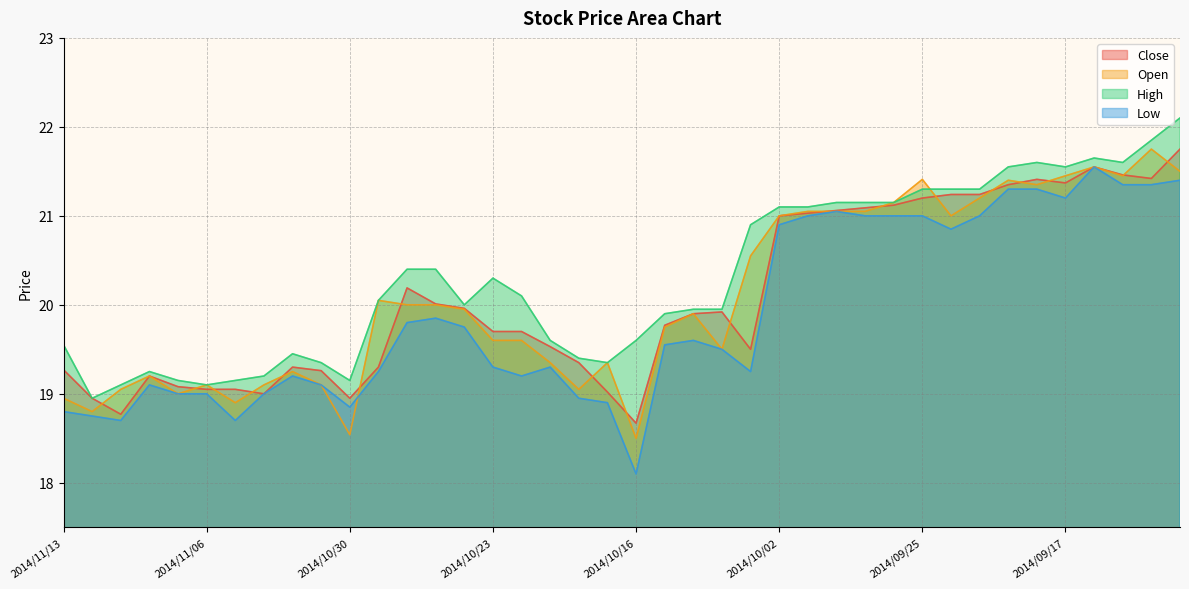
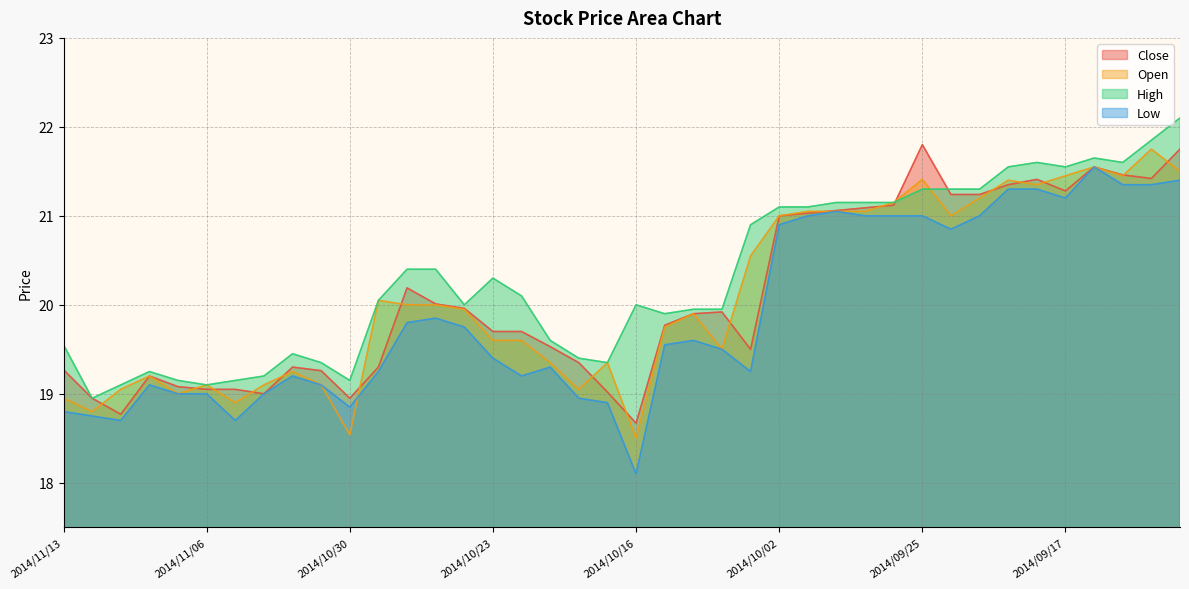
Low, 2014/10/23: 19.3 -> 19.4
High, 2014/10/16: 19.6 -> 20.0
Close, 2014/09/25: 21.2 -> 21.8
Close, 2014/09/17: 21.4 -> 21.3
